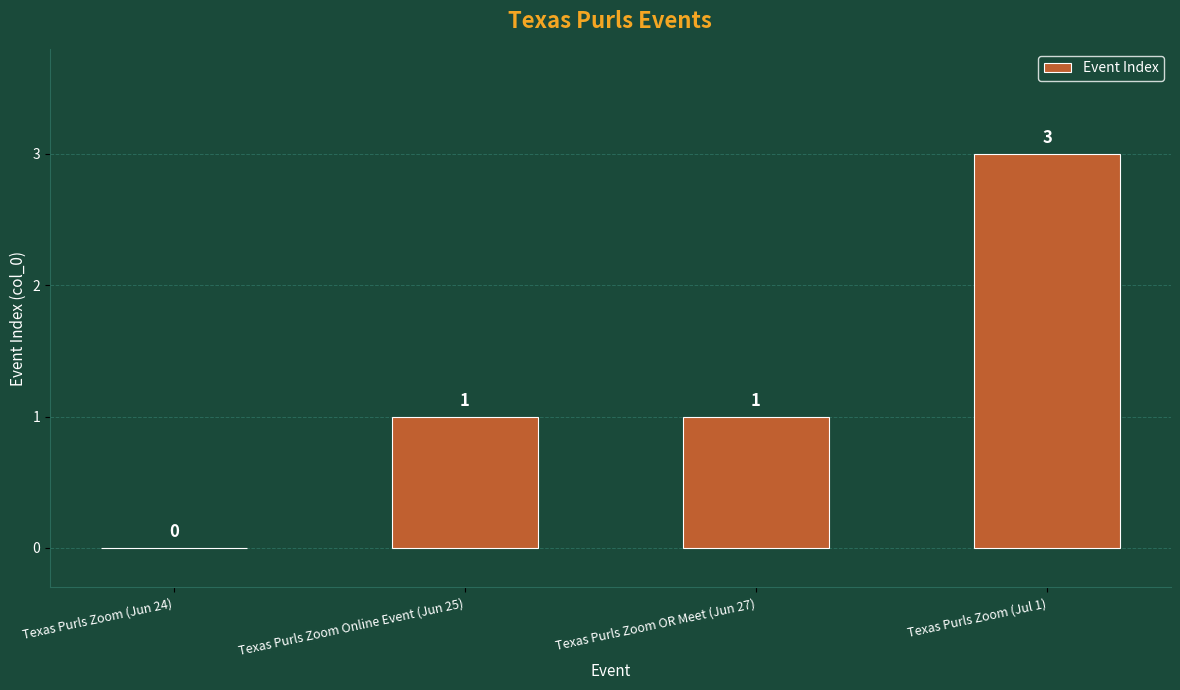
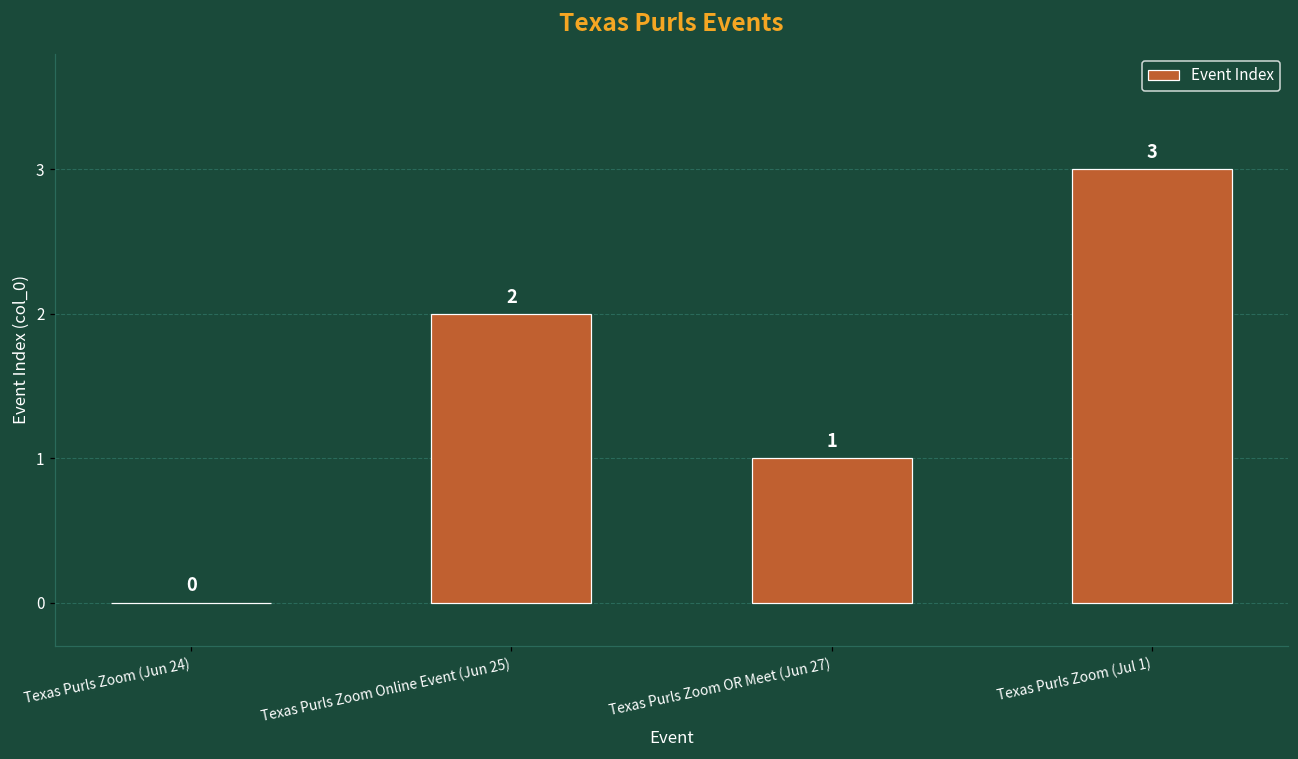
Texas Purls Zoom Online Event (Jun 25): 1 -> 2
